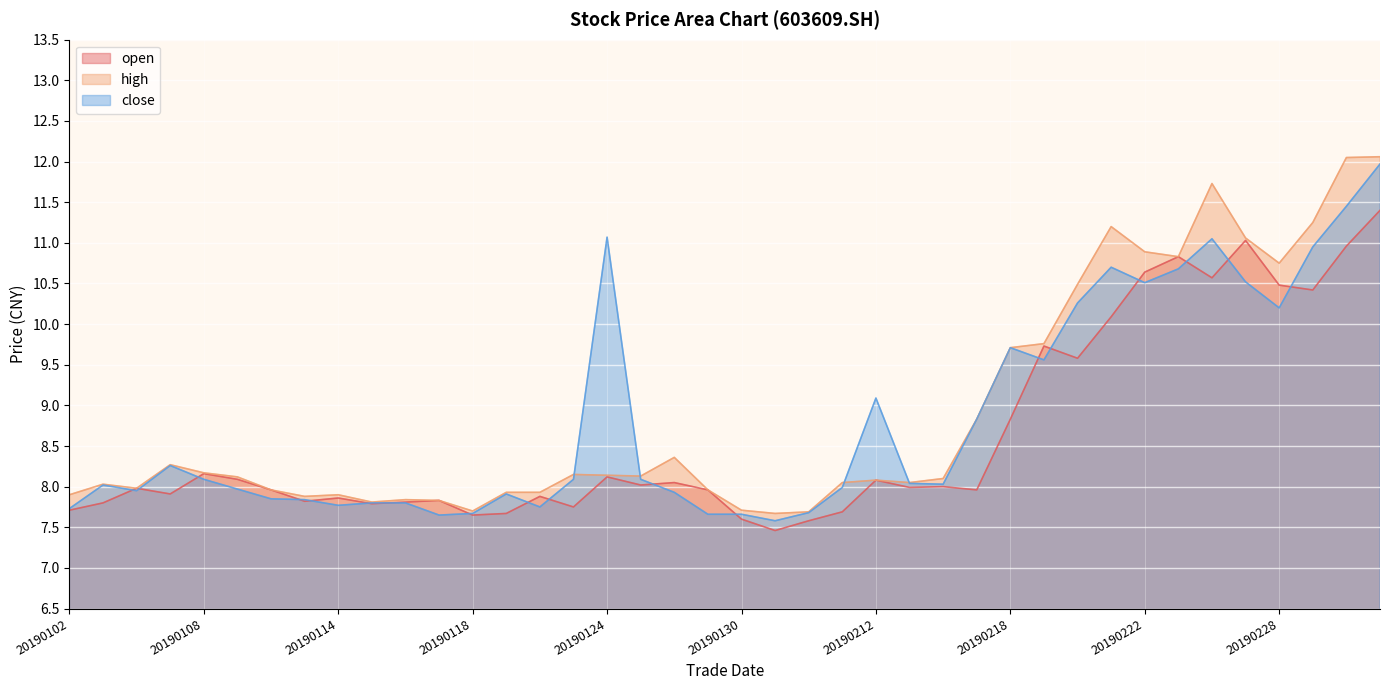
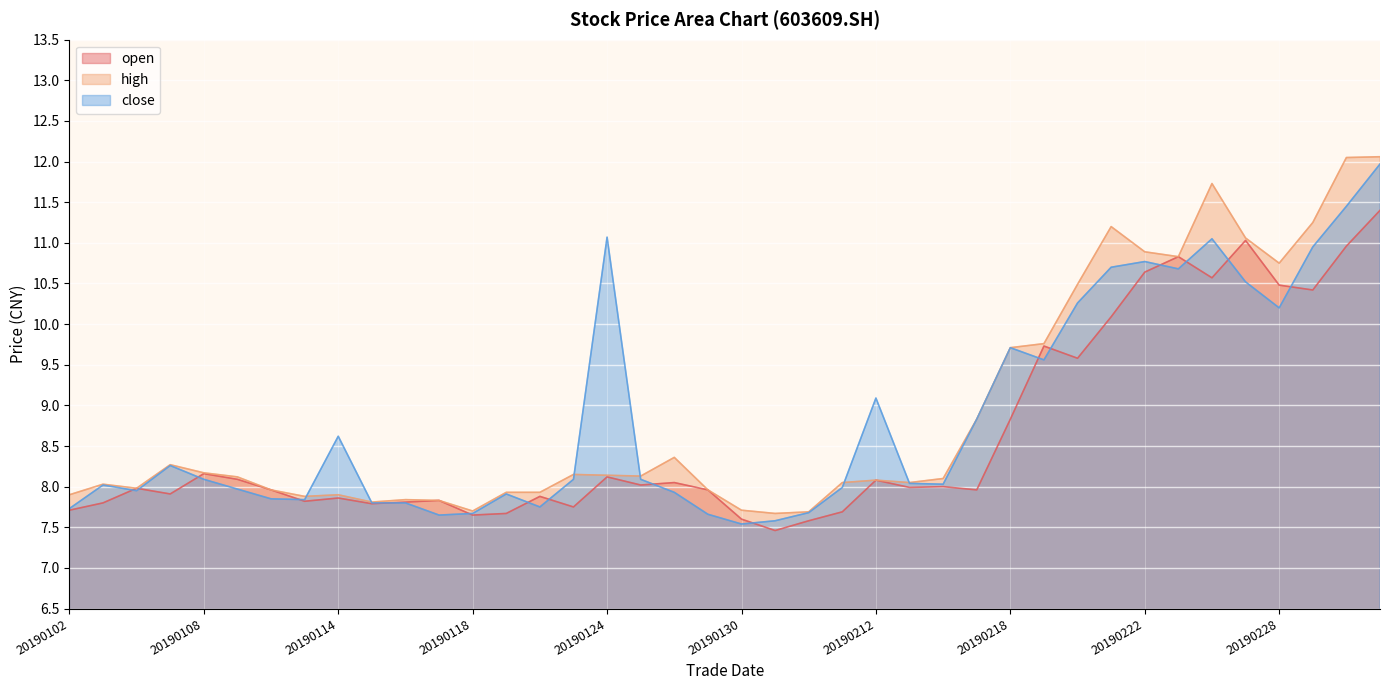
close, 20190114: 7.8 -> 8.6
close, 20190130: 7.7 -> 7.5
close, 20190222: 10.5 -> 10.8
